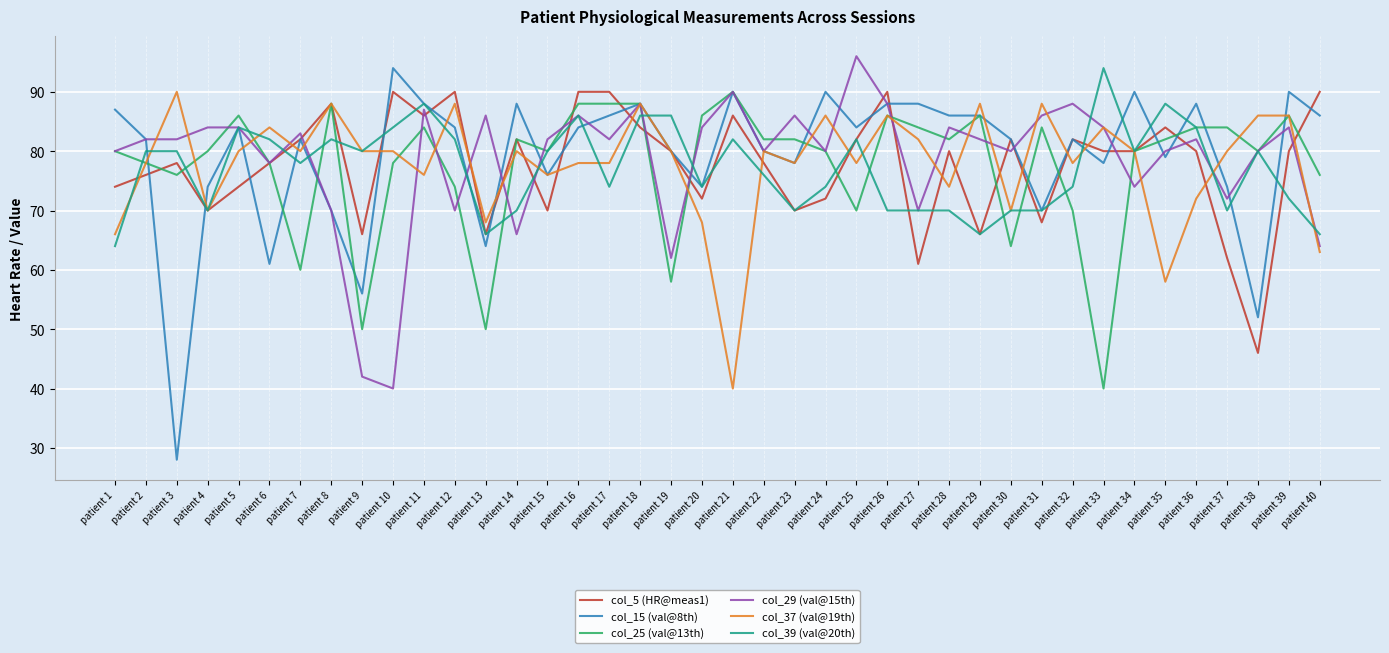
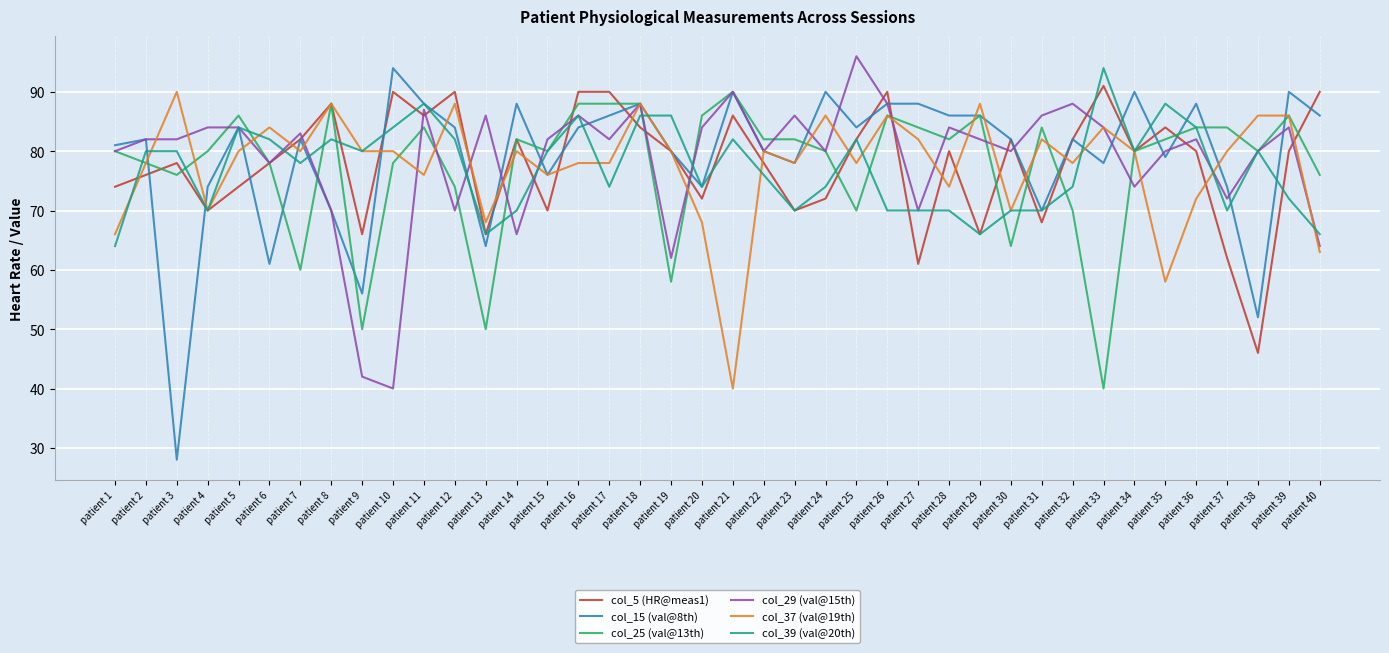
col_15 (val@8th), patient 1: 87 -> 81
col_37 (val@19th), patient 31: 88 -> 82
col_5 (HR@meas1), patient 33: 80 -> 91
